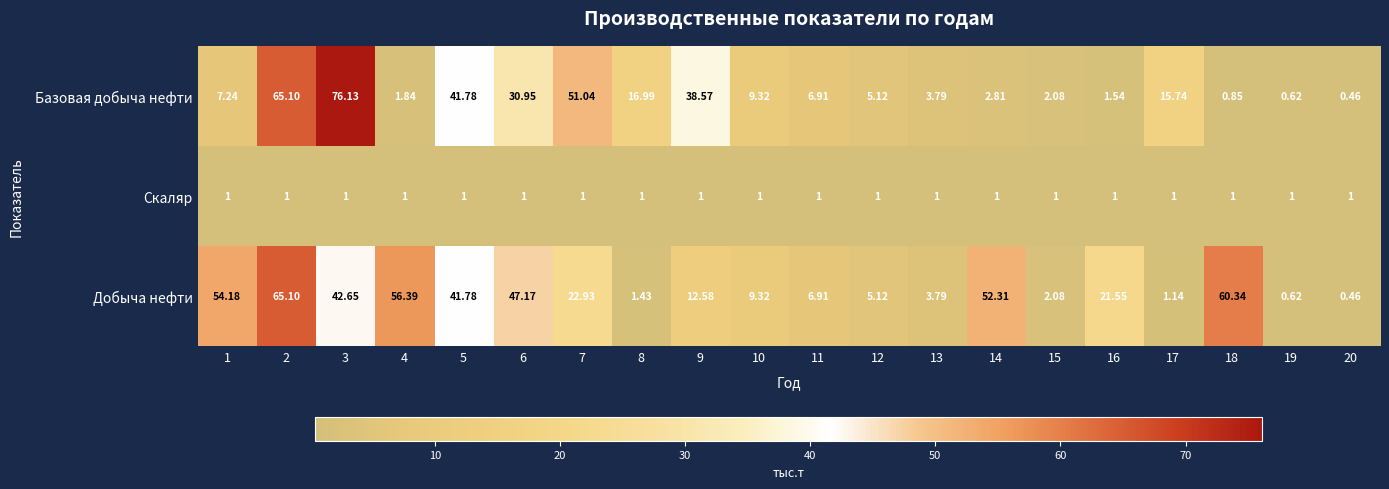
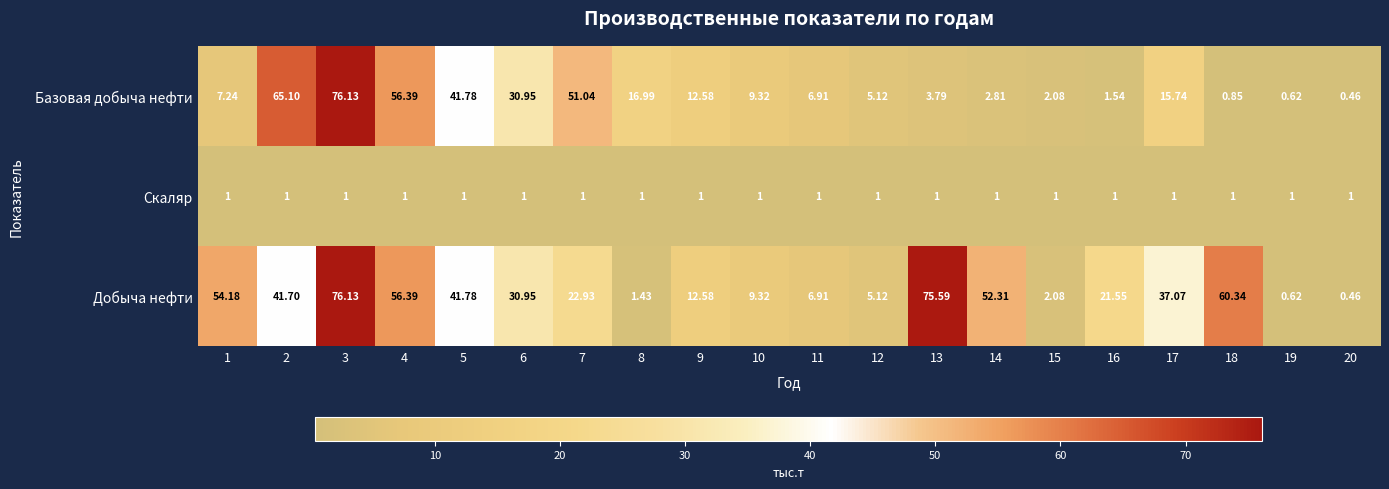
Базовая добыча нефти, 4: 1.84 -> 56.39
Базовая добыча нефти, 9: 38.57 -> 12.58
Добыча нефти, 2: 65.10 -> 41.70
Добыча нефти, 3: 42.65 -> 76.13
Добыча нефти, 6: 47.17 -> 30.95
Добыча нефти, 13: 3.79 -> 75.59
Добыча нефти, 17: 1.14 -> 37.07
